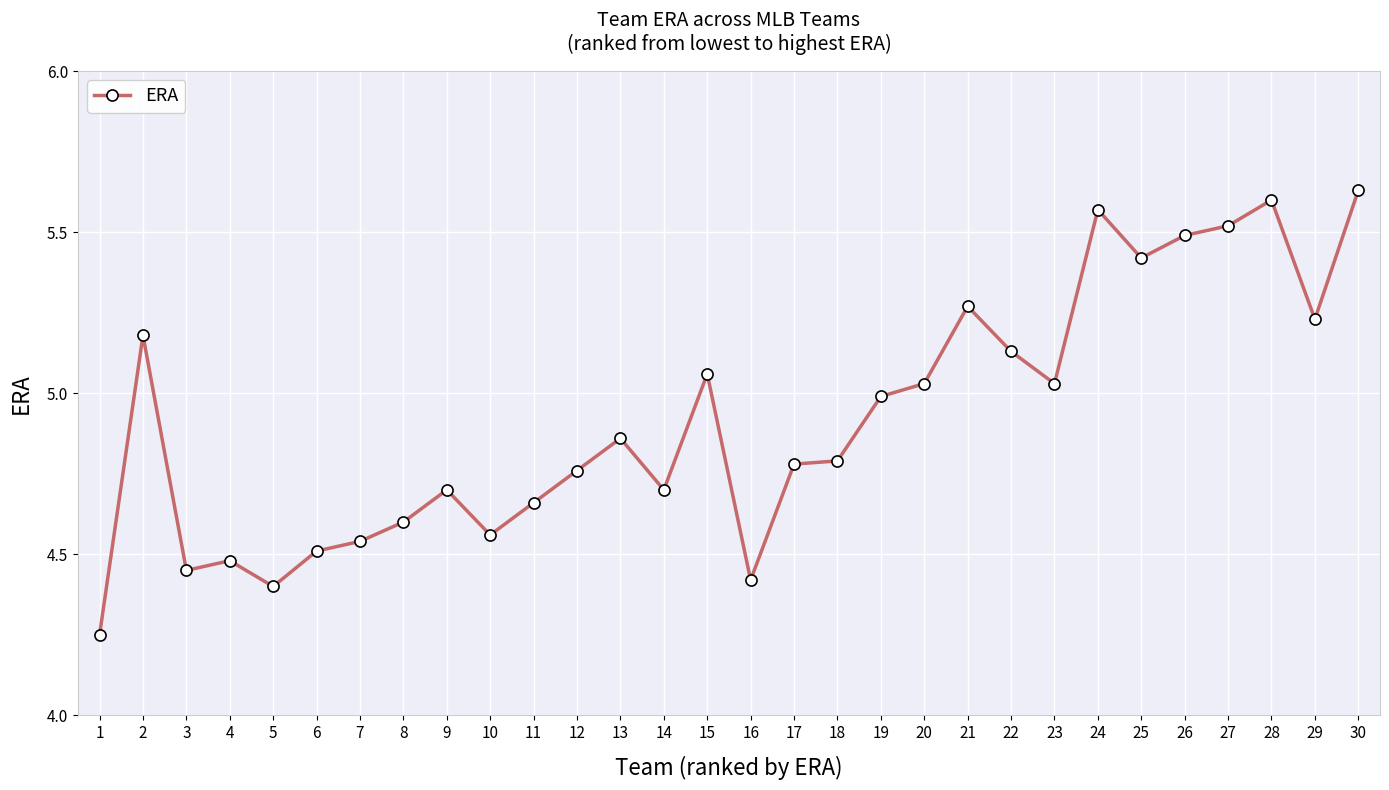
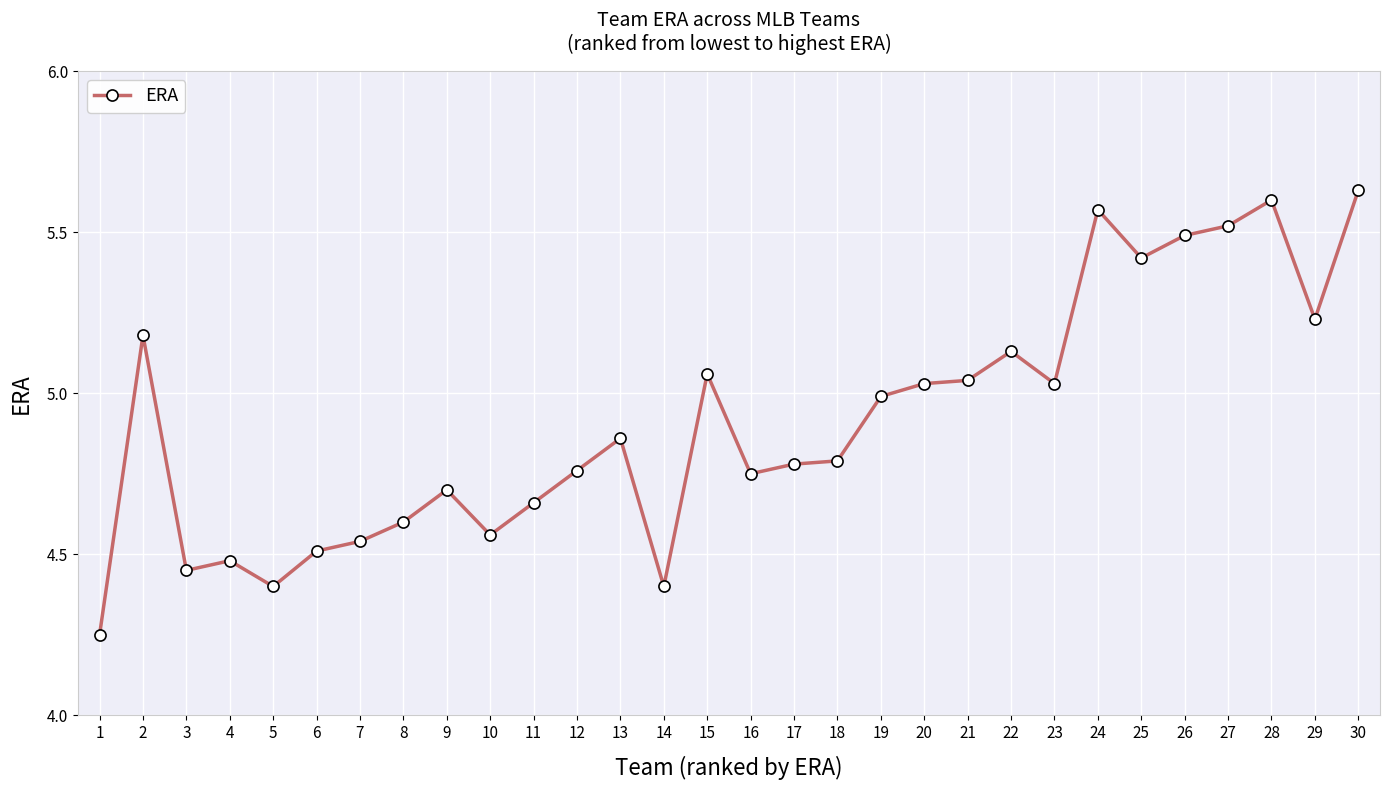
14: 4.7 -> 4.4
16: 4.42 -> 4.75
21: 5.27 -> 5.04
